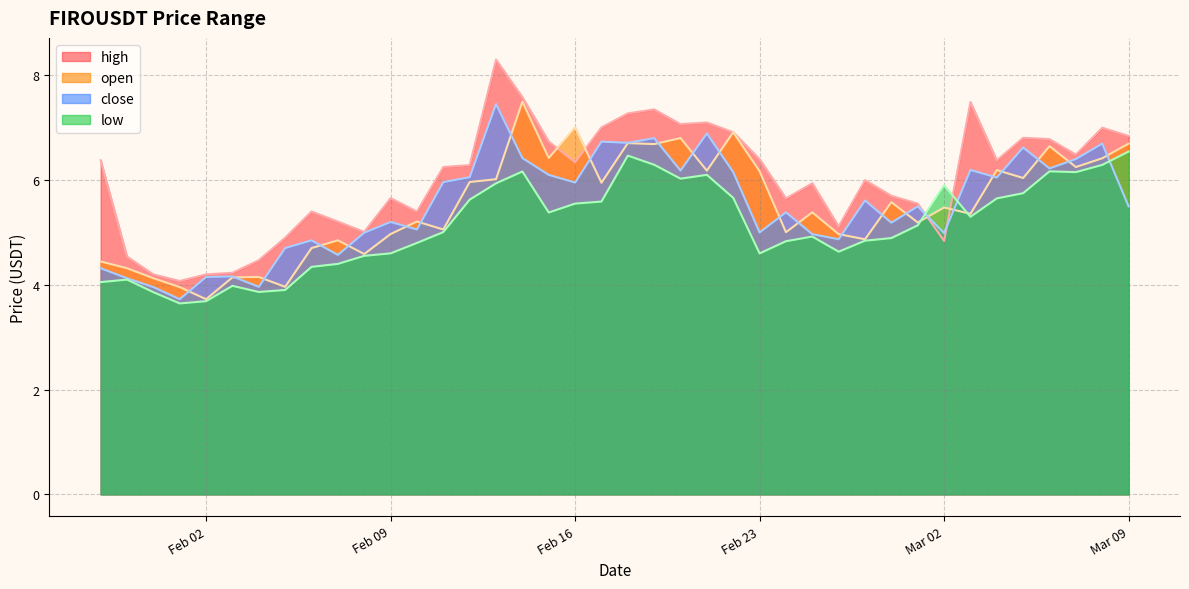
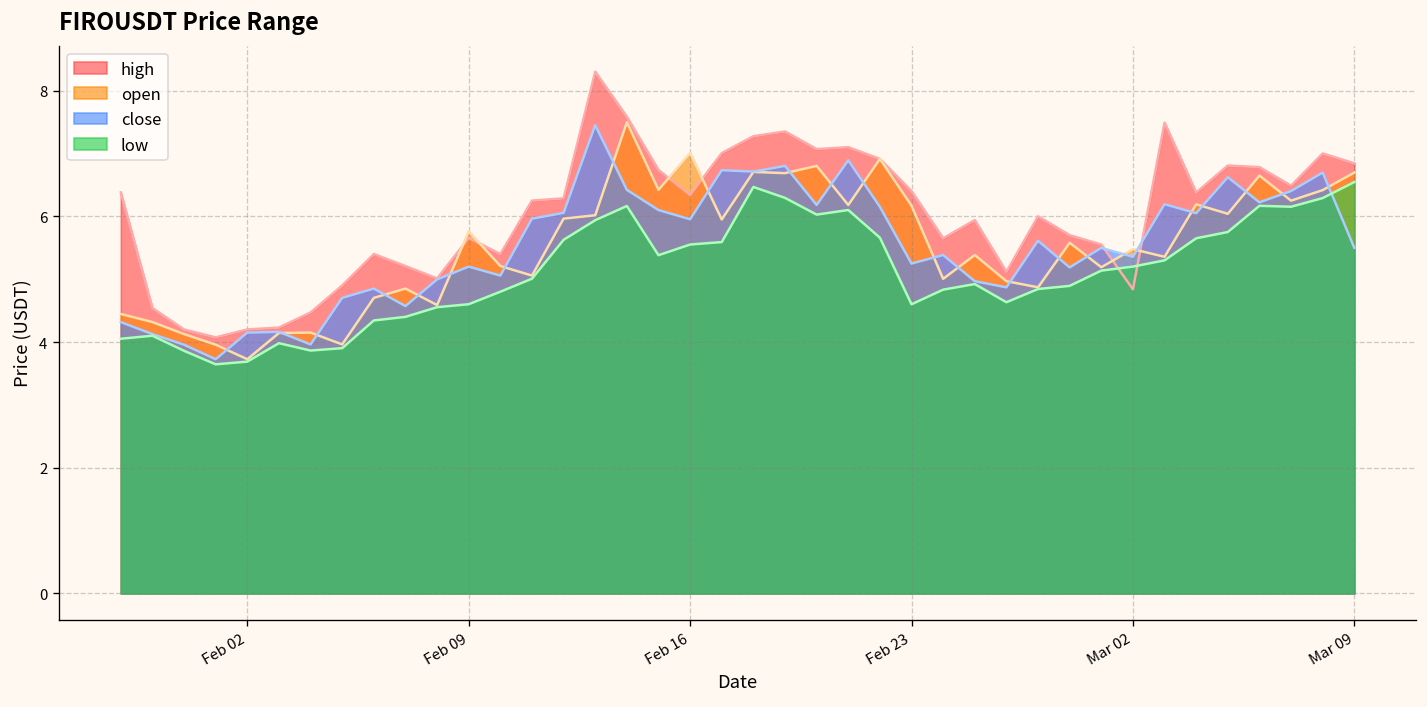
open, Feb 09: 5.0 -> 5.8
close, Feb 23: 5.0 -> 5.2
close, Mar 02: 5.0 -> 5.4
low, Mar 02: 5.9 -> 5.2
